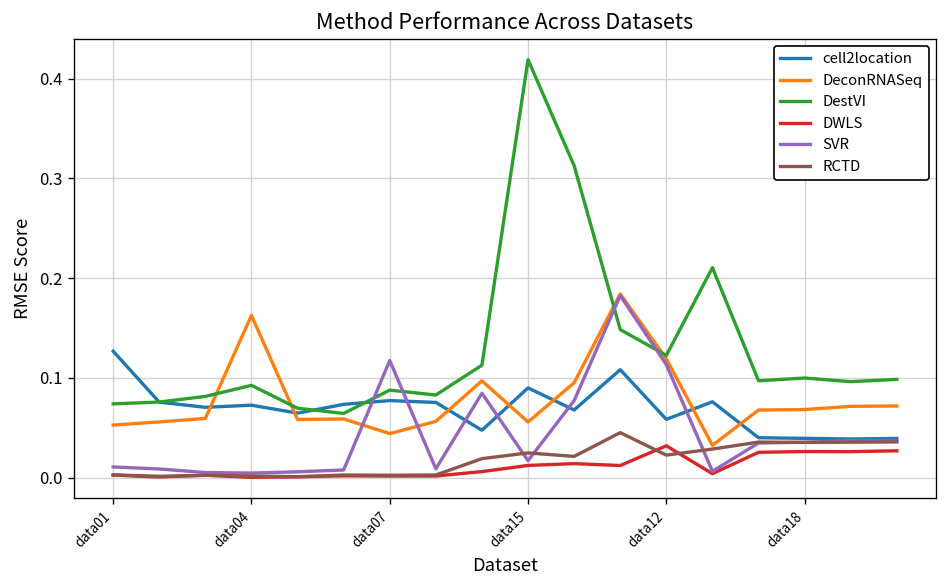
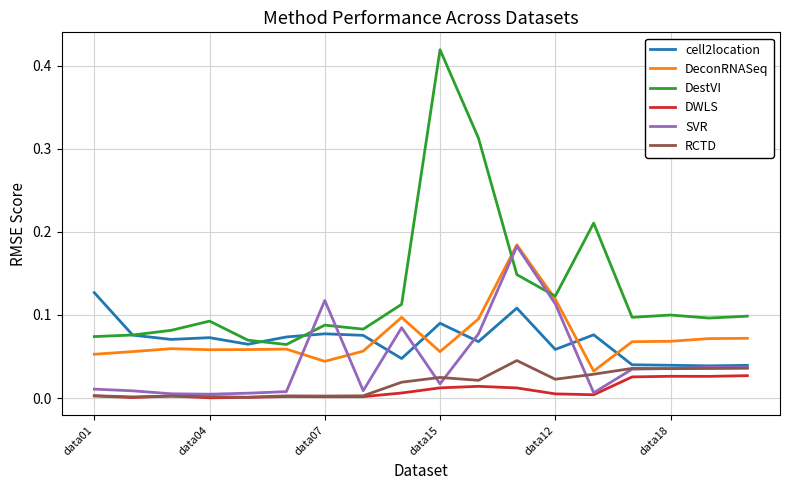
DeconRNASeq, data04: 0.16 -> 0.06
DWLS, data12: 0.03 -> 0.01
